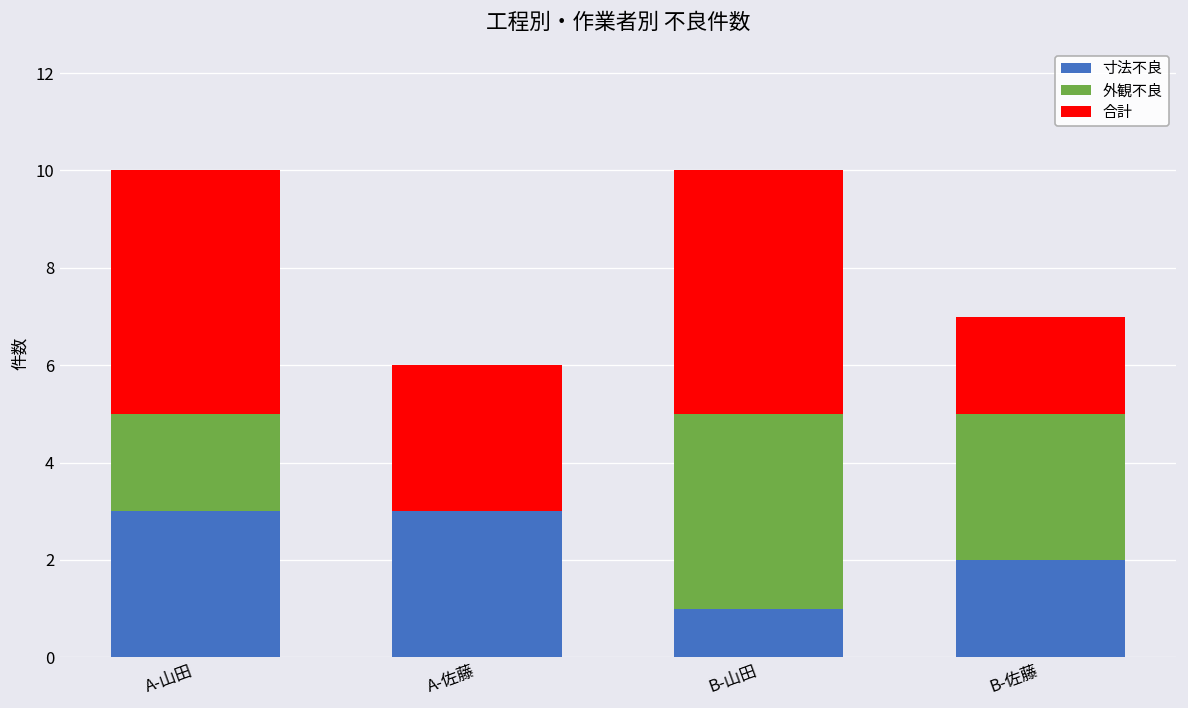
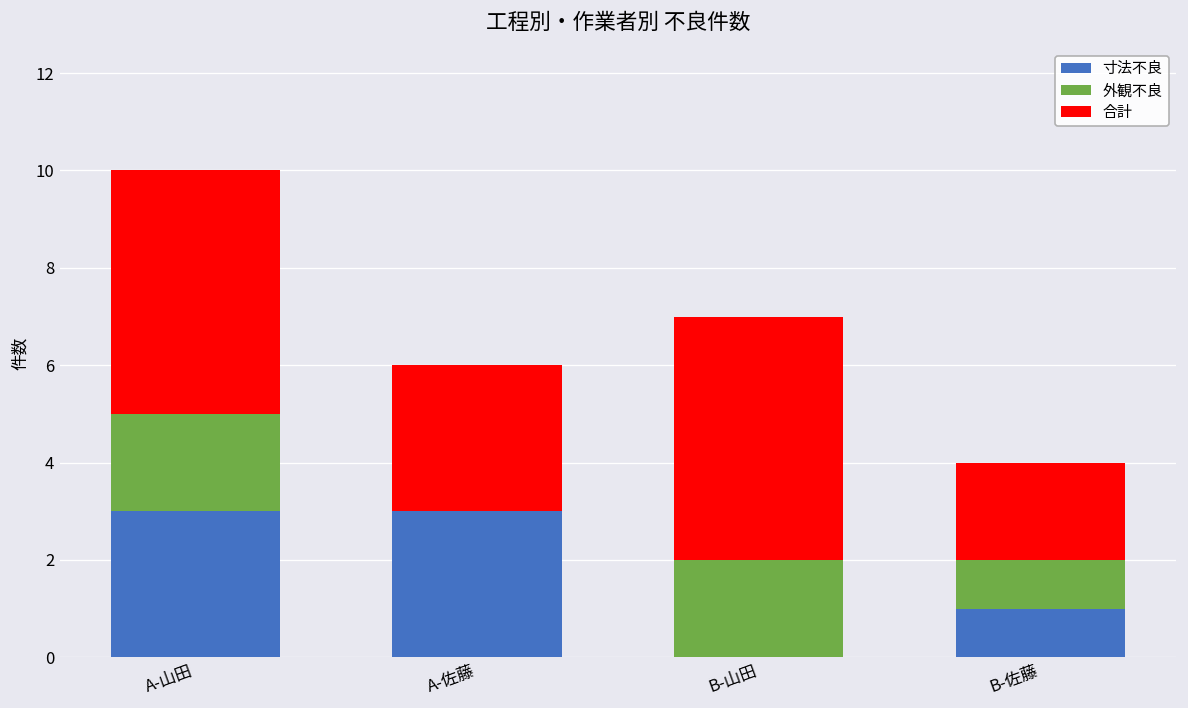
寸法不良, B-山田: 1 -> 0
外観不良, B-山田: 4 -> 2
寸法不良, B-佐藤: 2 -> 1
外観不良, B-佐藤: 3 -> 1
